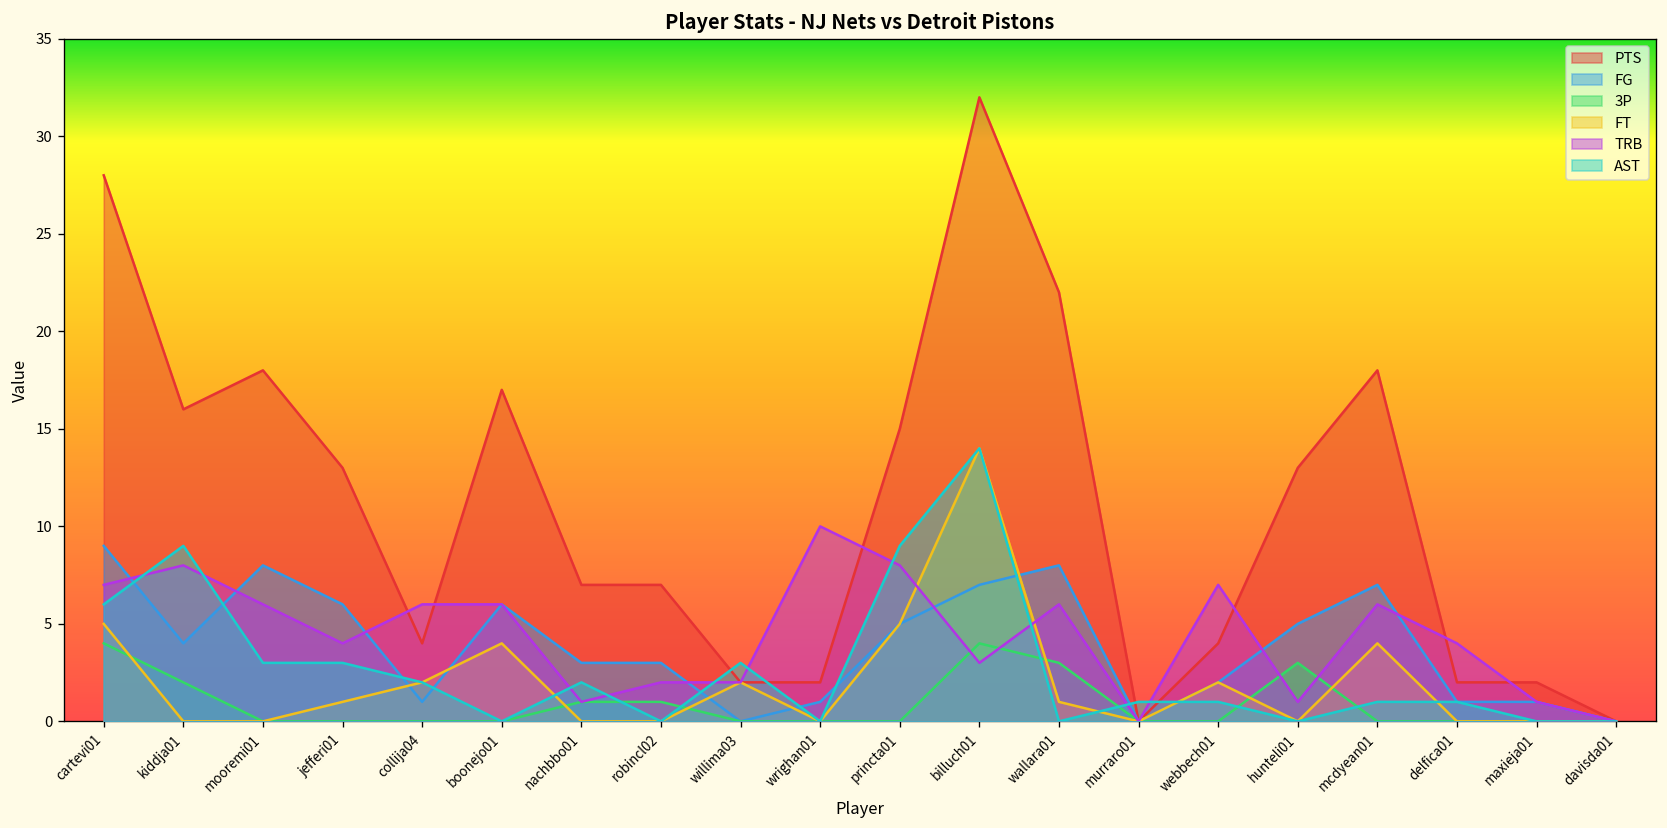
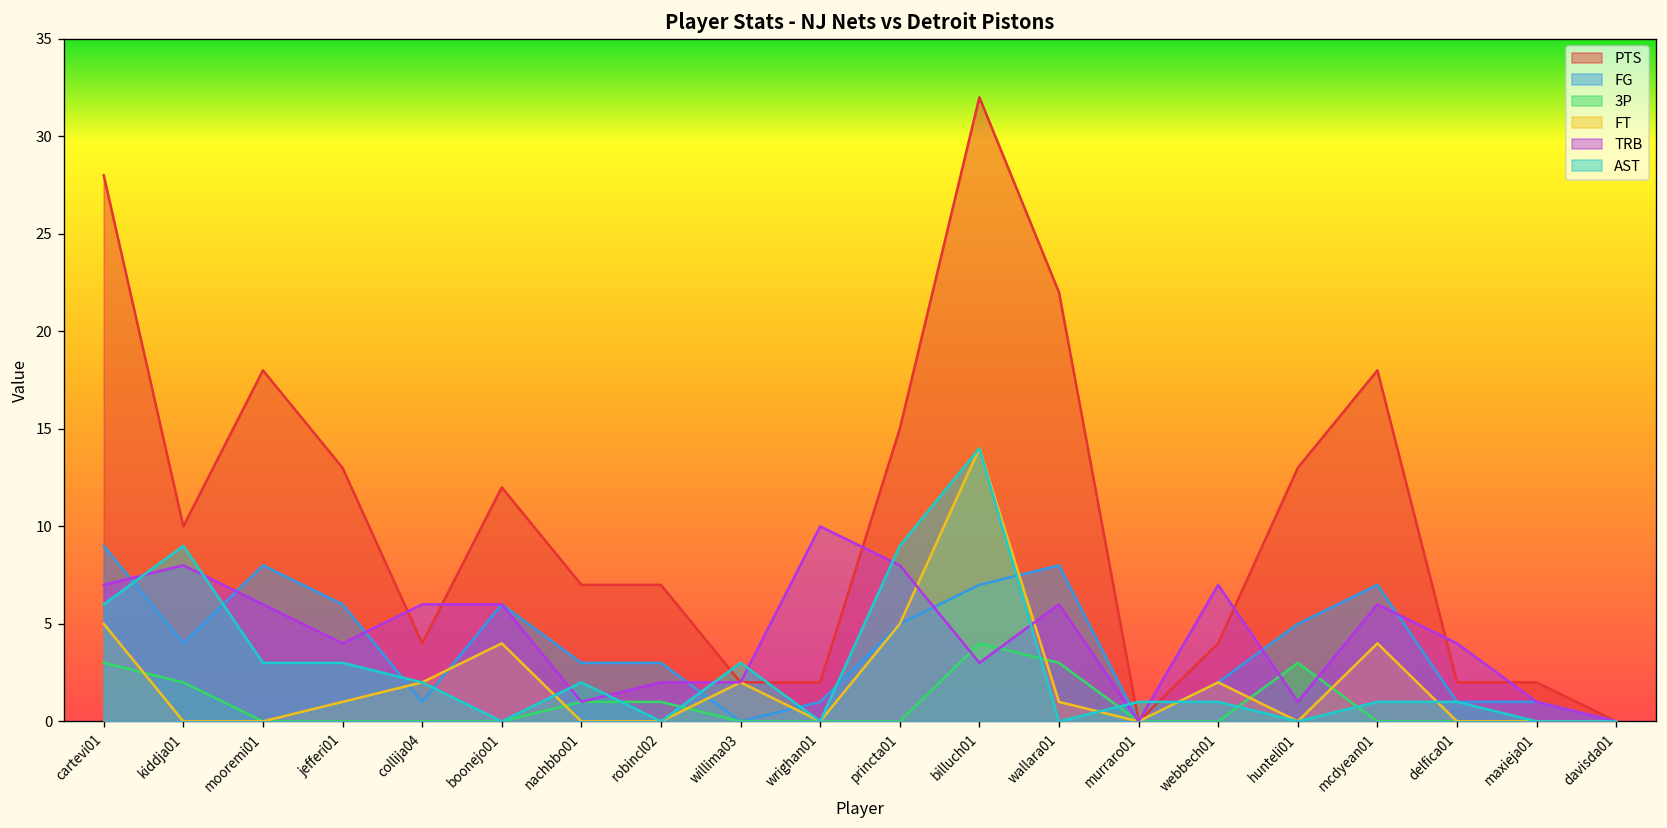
3P, cartevi01: 4 -> 3
PTS, kiddja01: 16 -> 10
PTS, boonejo01: 17 -> 12
